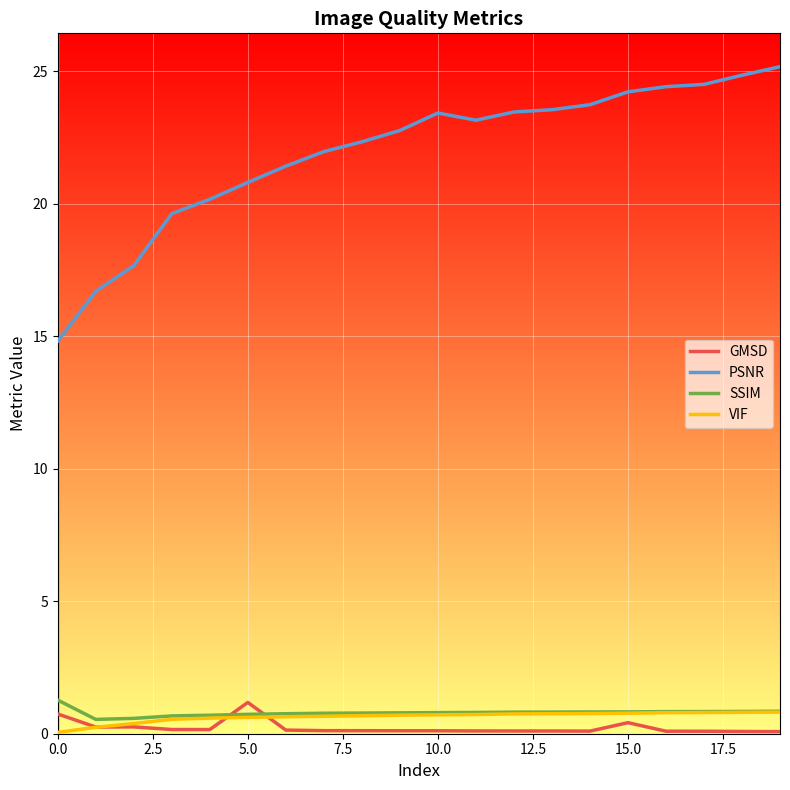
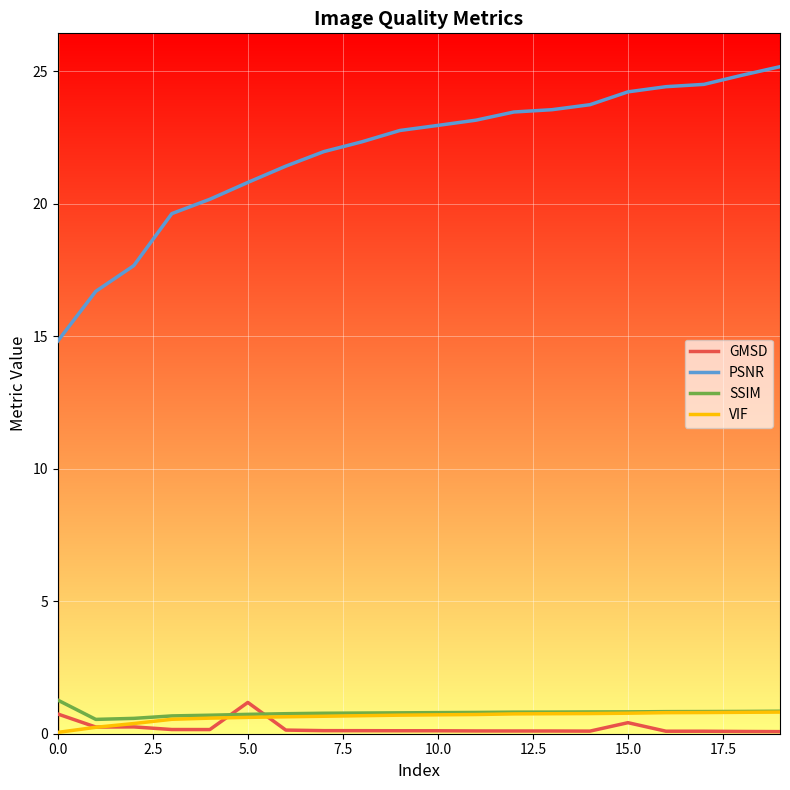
PSNR, 10.0: 23.4 -> 22.9
